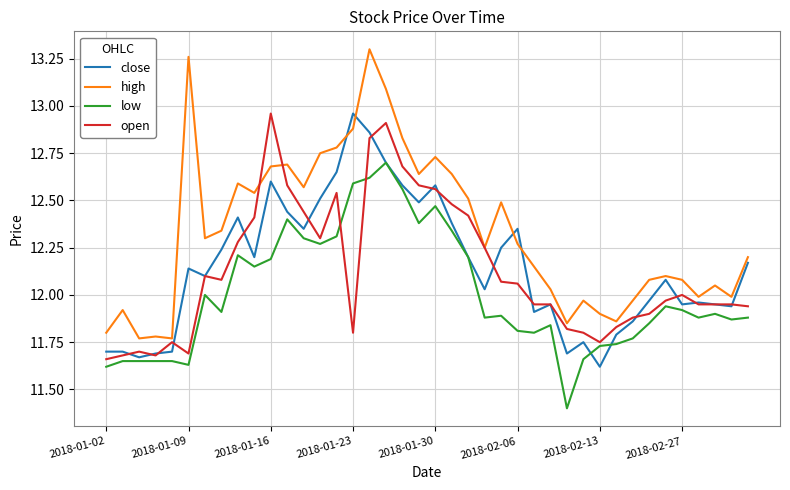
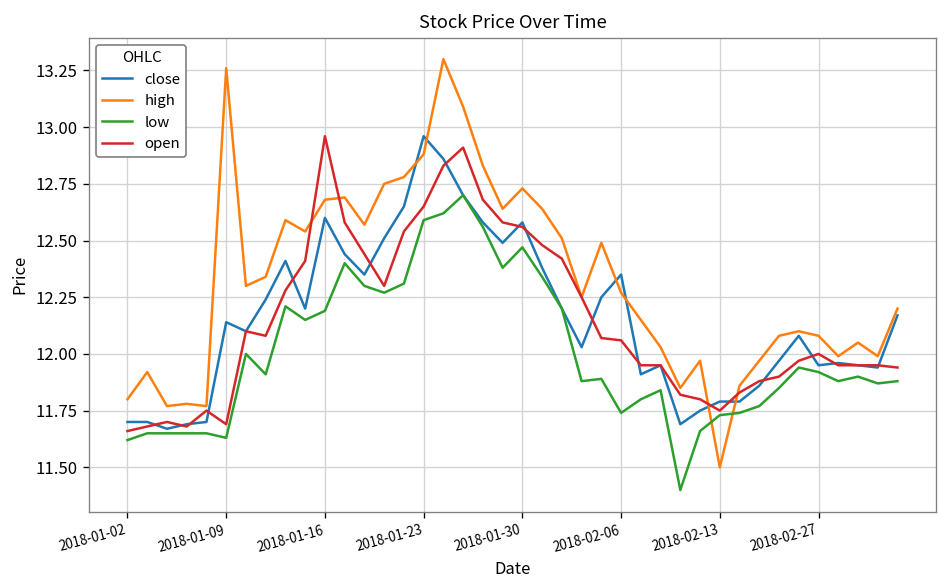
open, 2018-01-23: 11.80 -> 12.65
low, 2018-02-06: 11.81 -> 11.74
close, 2018-02-13: 11.62 -> 11.79
high, 2018-02-13: 11.9 -> 11.5
